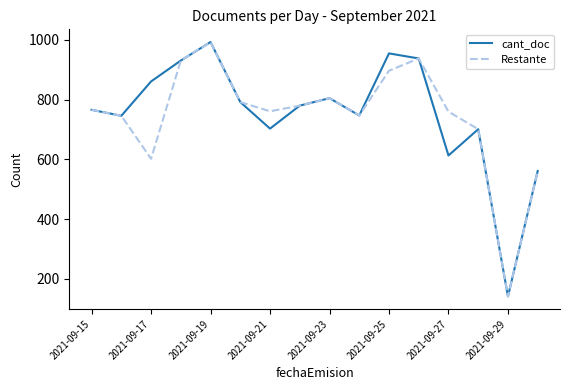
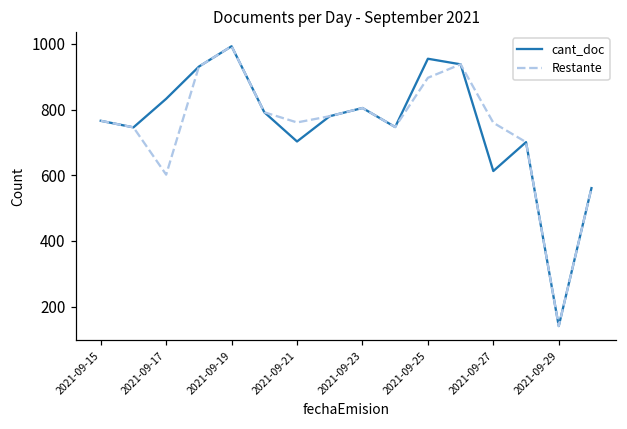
cant_doc, 2021-09-17: 860 -> 830
